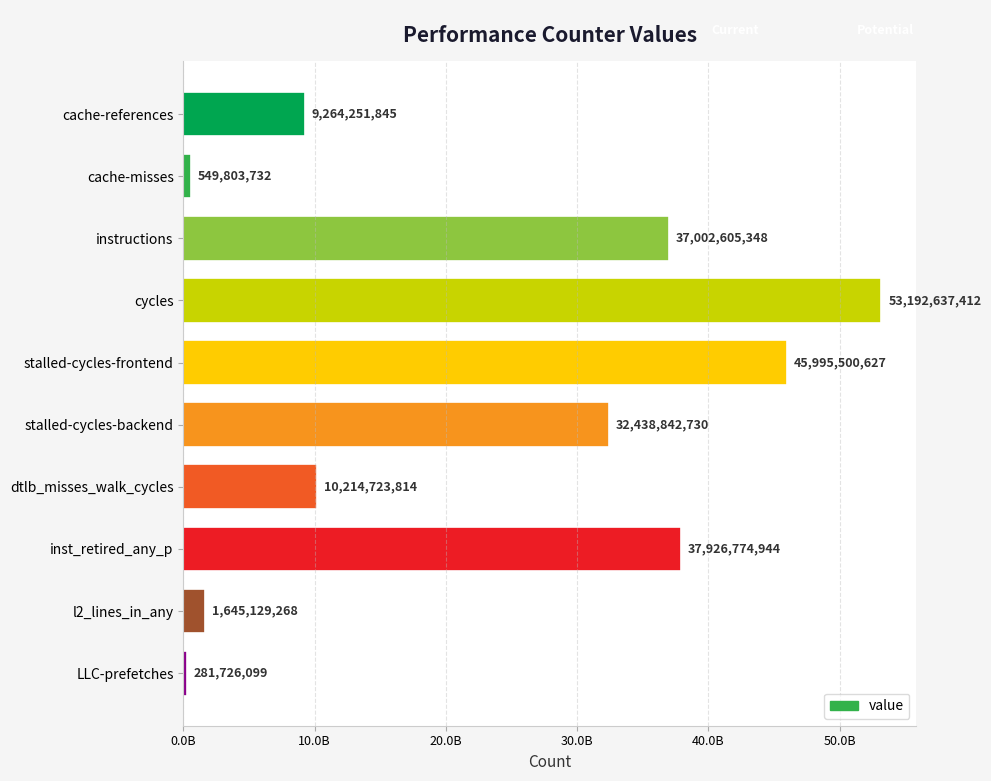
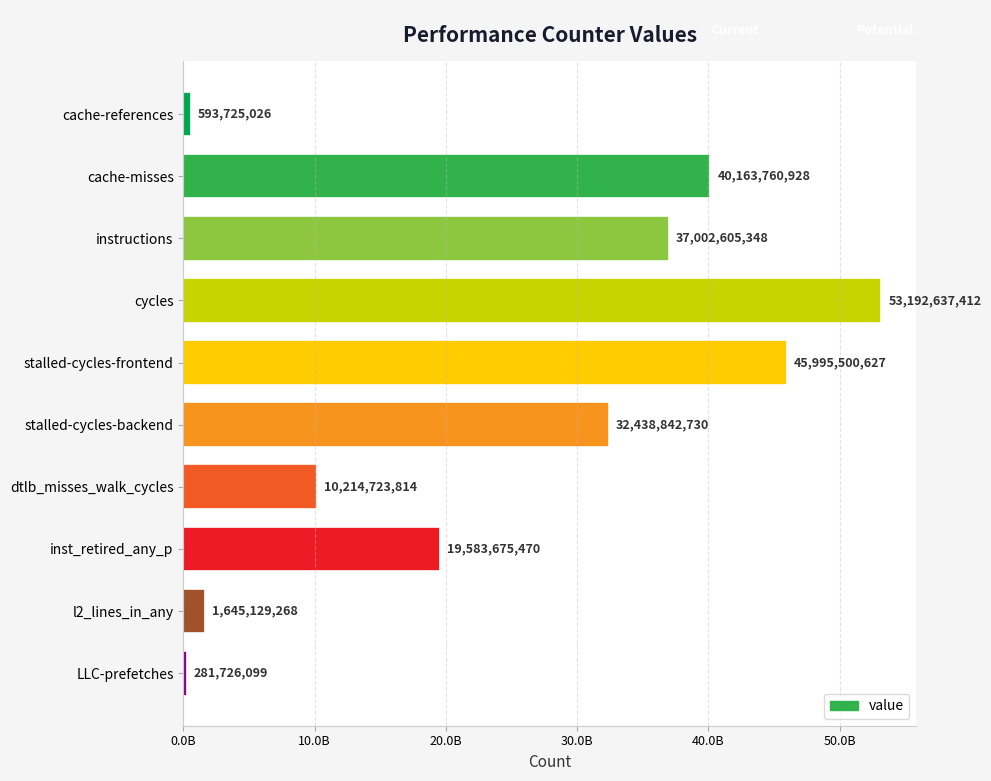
cache-references: 9,264,251,845 -> 593,725,026
cache-misses: 549,803,732 -> 40,163,760,928
inst_retired_any_p: 37,926,774,944 -> 19,583,675,470
